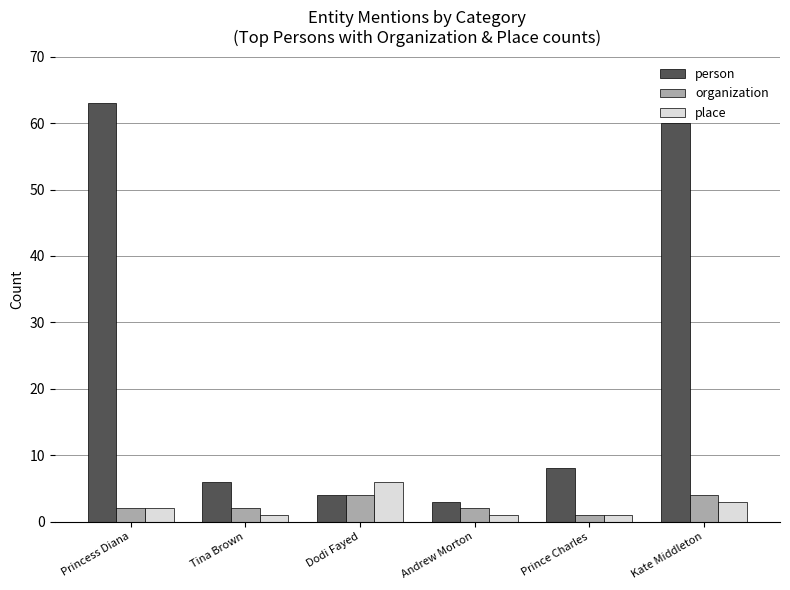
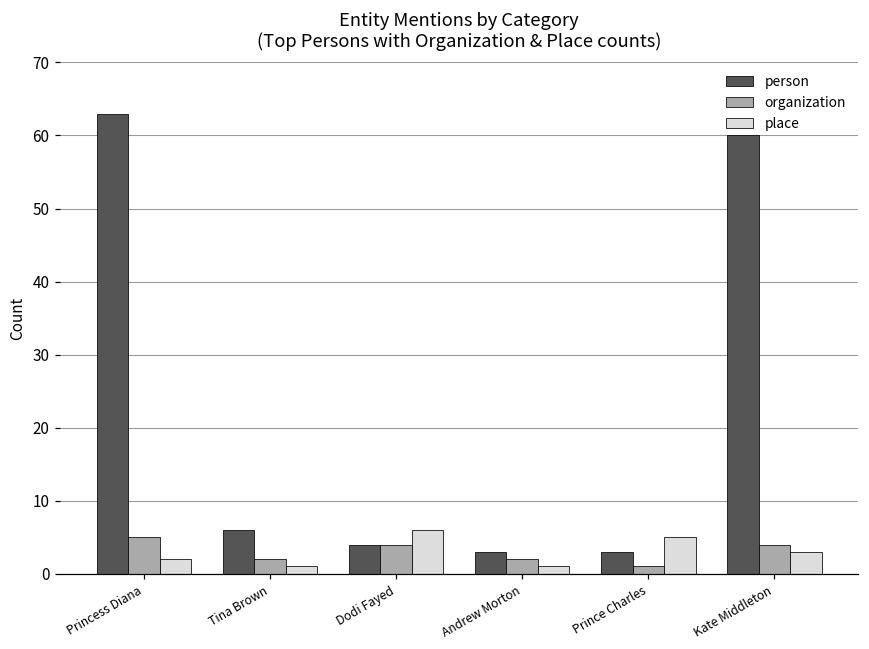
organization, Princess Diana: 2 -> 5
person, Prince Charles: 8 -> 3
place, Prince Charles: 1 -> 5
